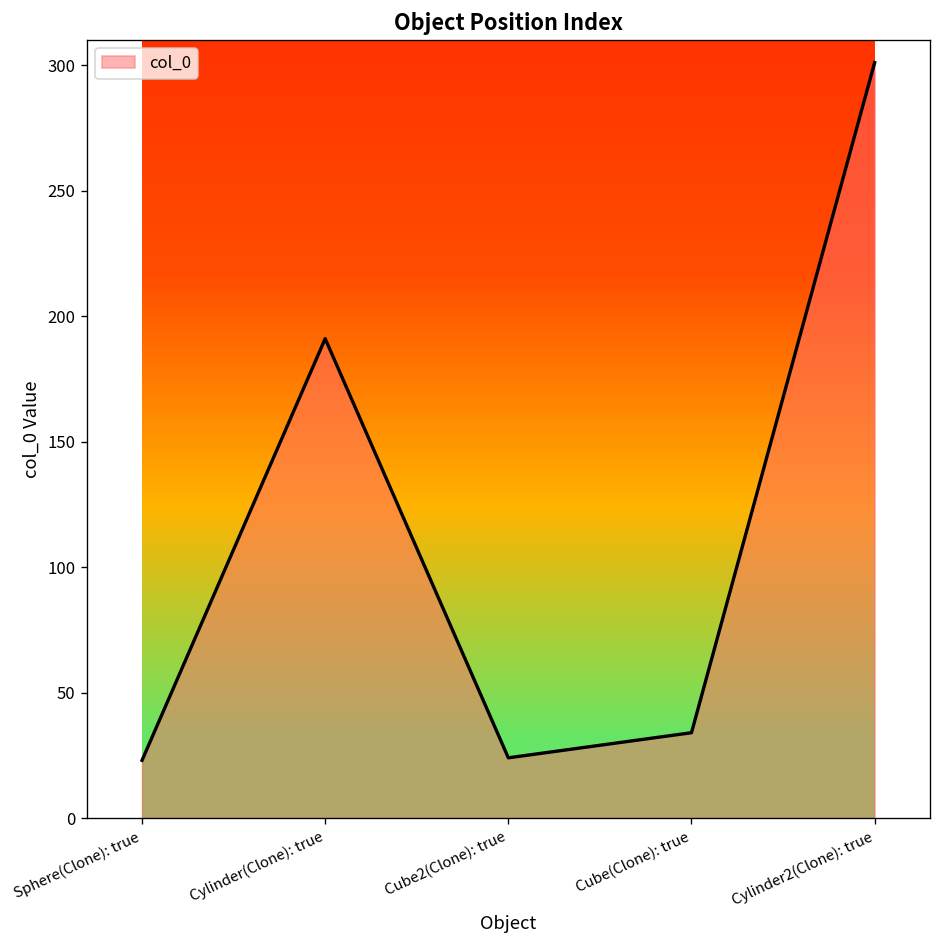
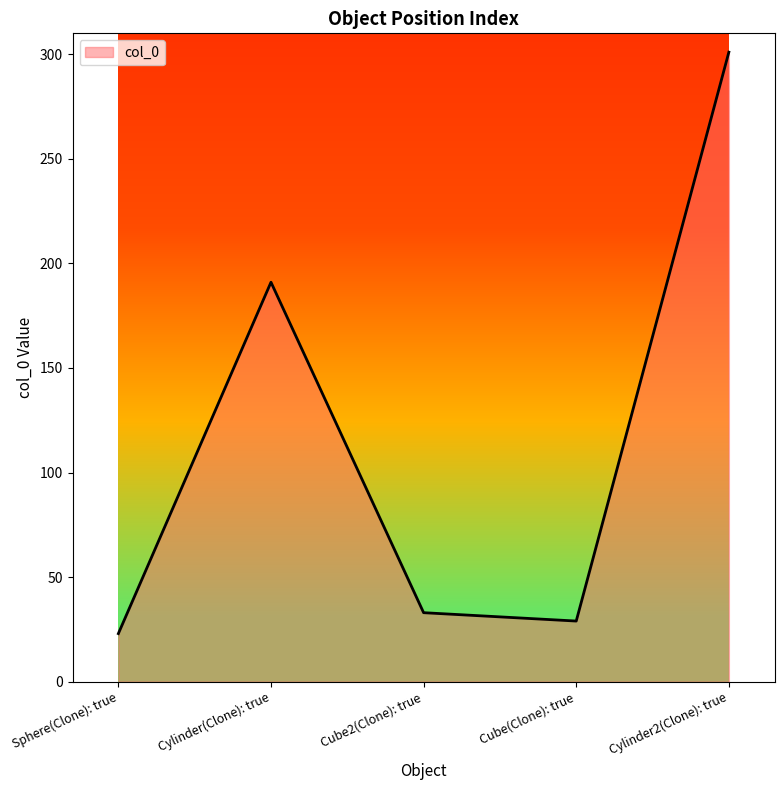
Cube2(Clone): true: 24 -> 33
Cube(Clone): true: 34 -> 29
